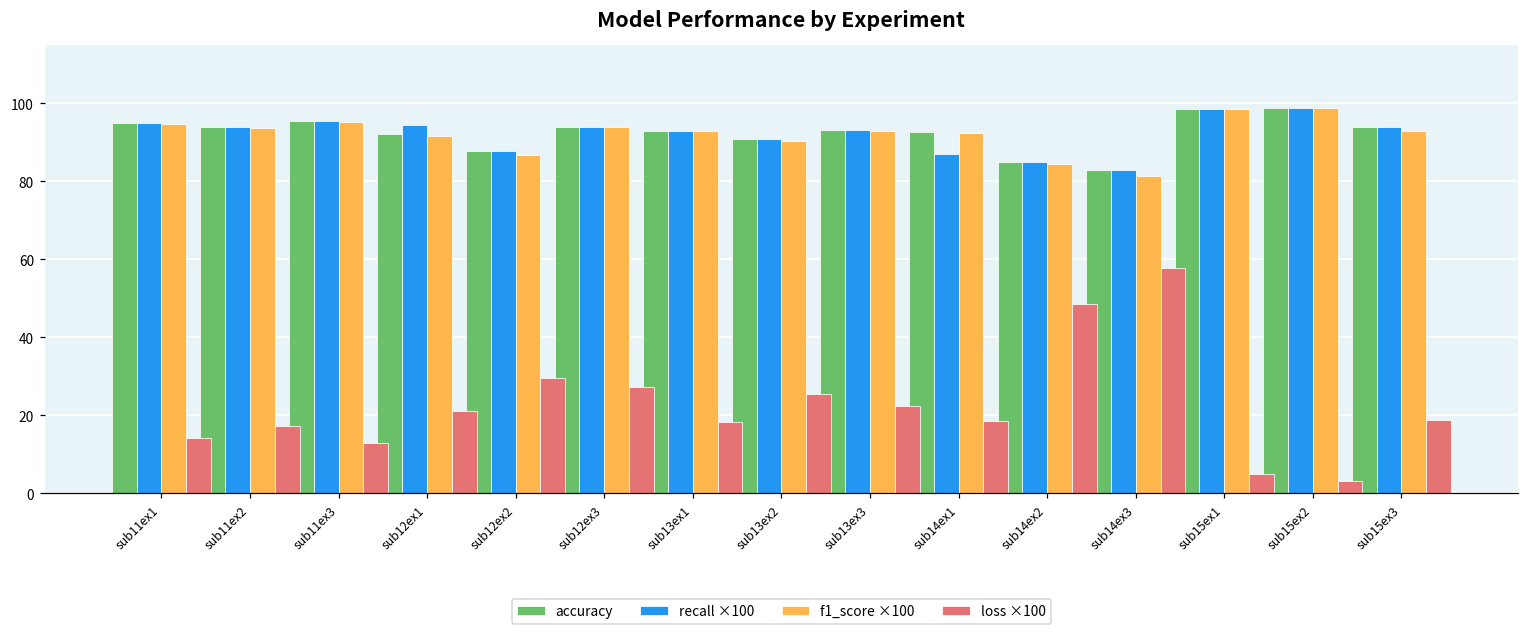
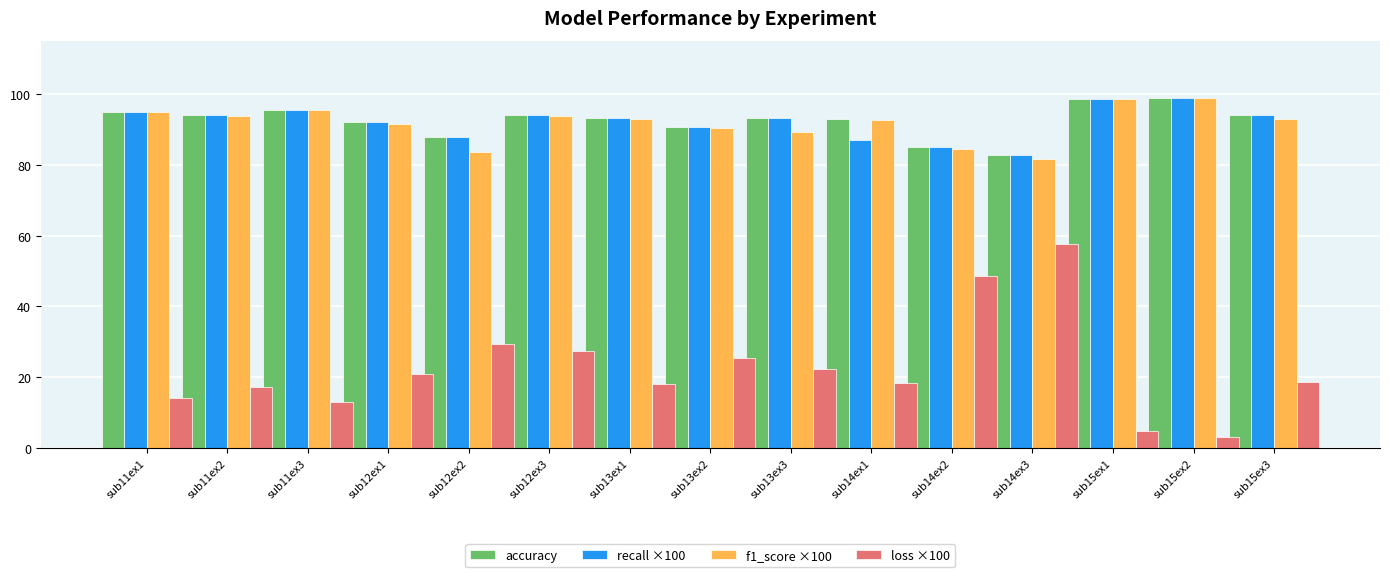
recall ×100, sub12ex1: 95 -> 92
f1_score ×100, sub12ex2: 87 -> 84
f1_score ×100, sub13ex3: 93 -> 89
